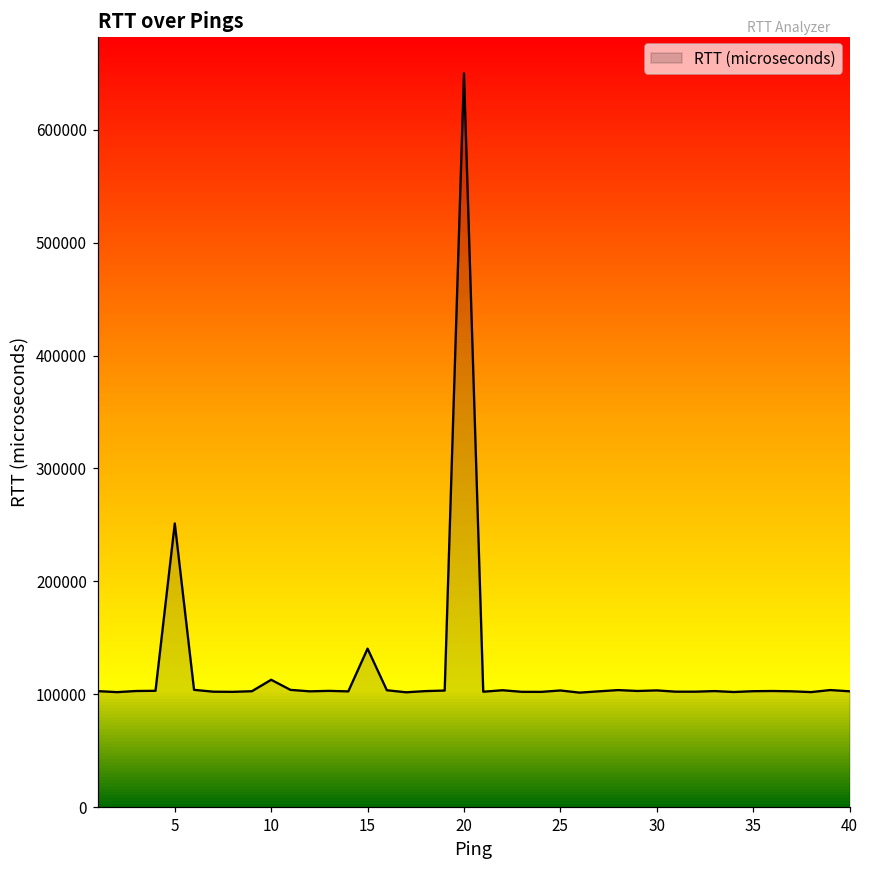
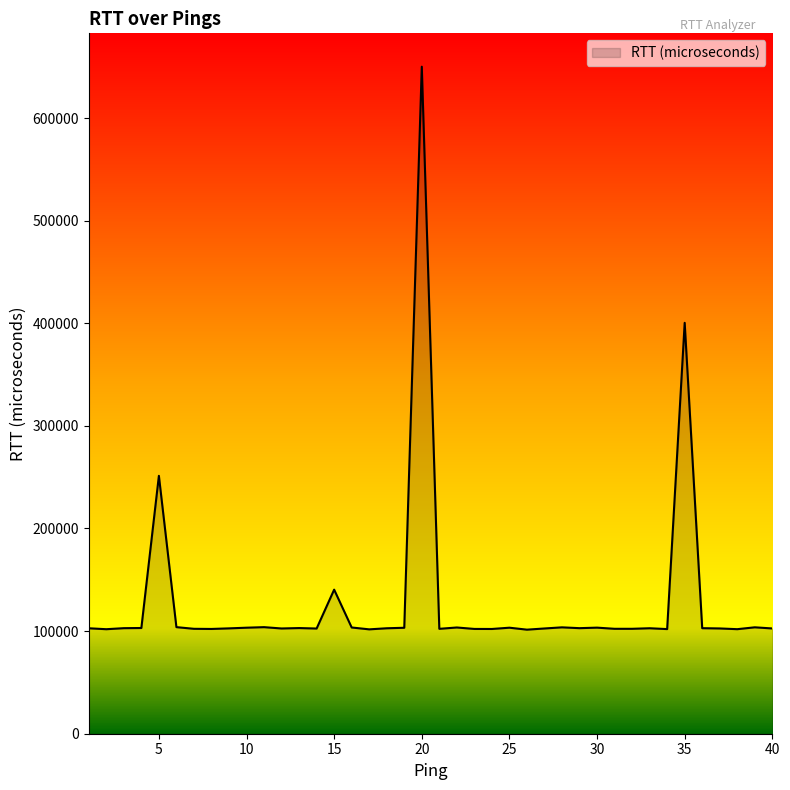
10: 113000 -> 103000
35: 103000 -> 400000
